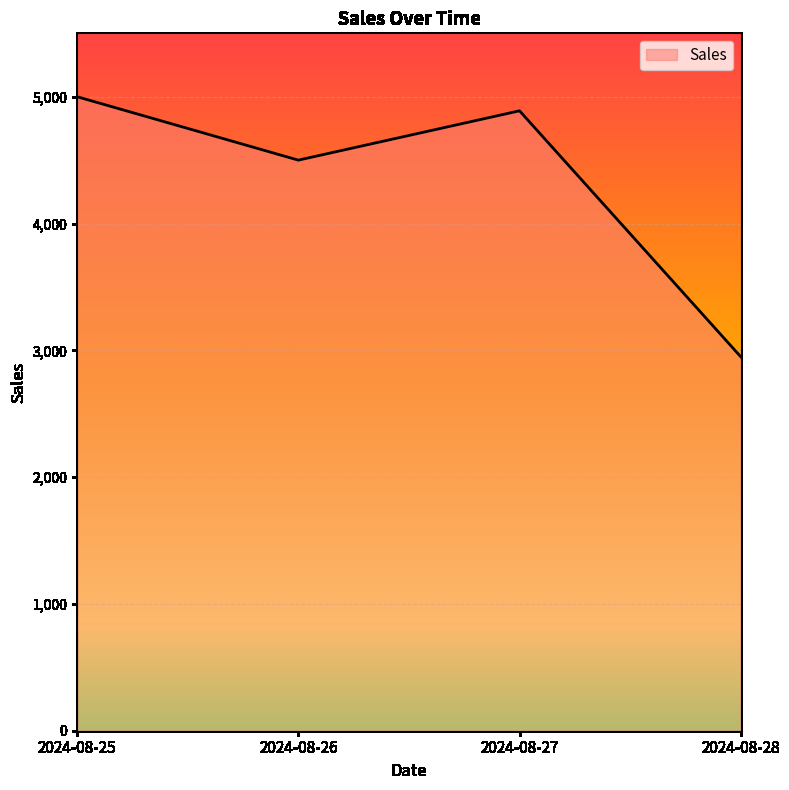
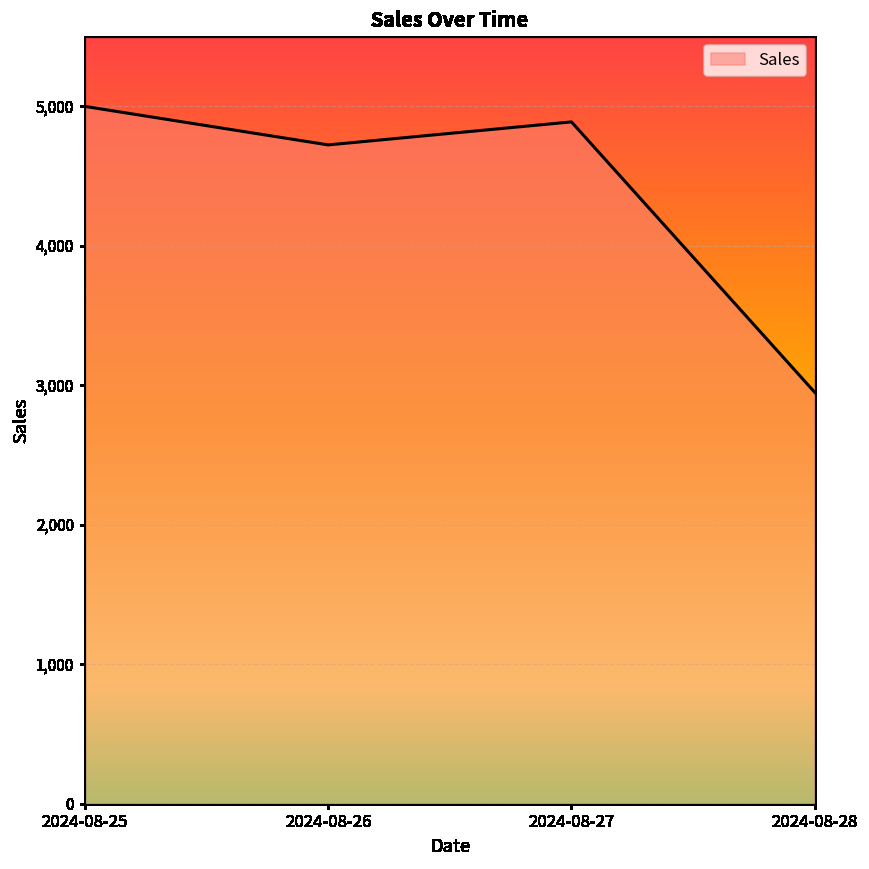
2024-08-26: 4,500 -> 4,720
